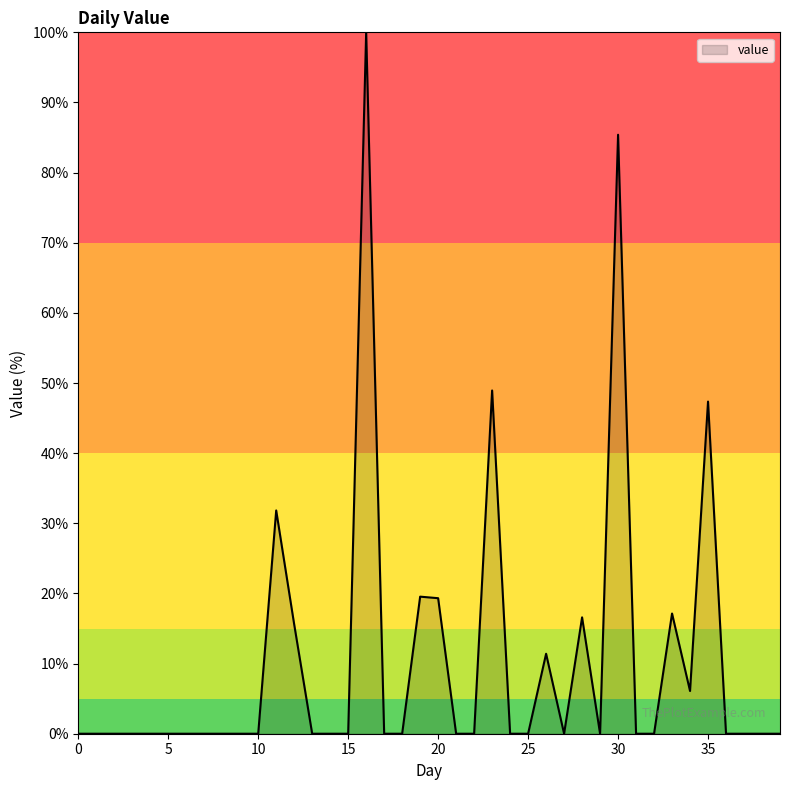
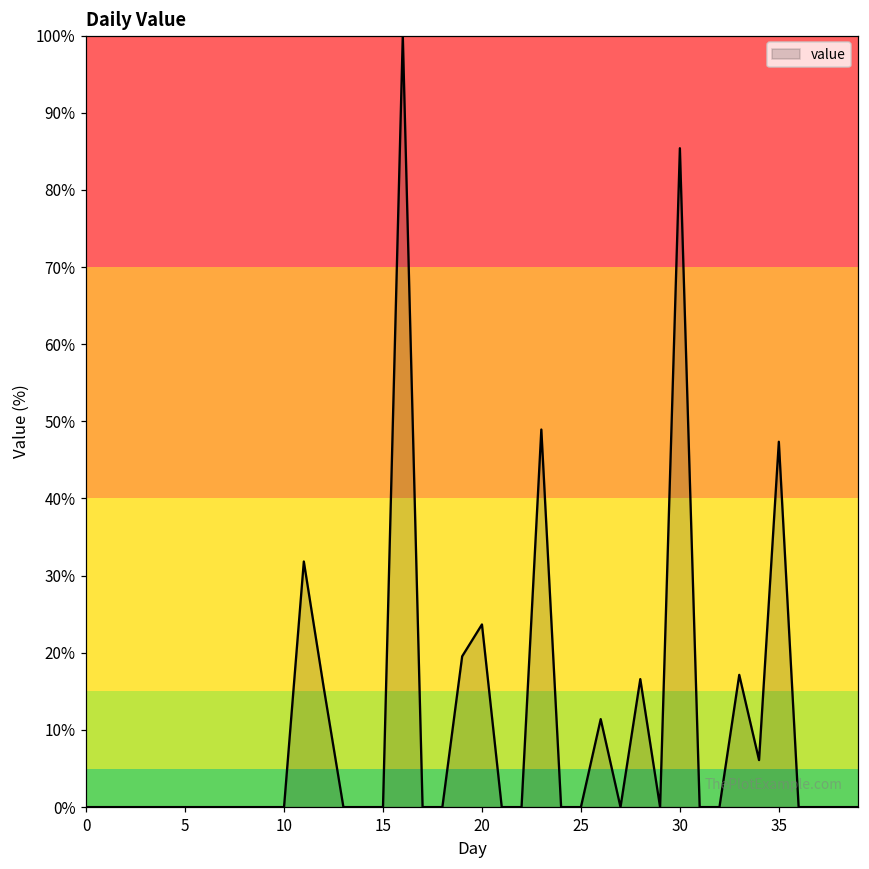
20: 19% -> 24%
